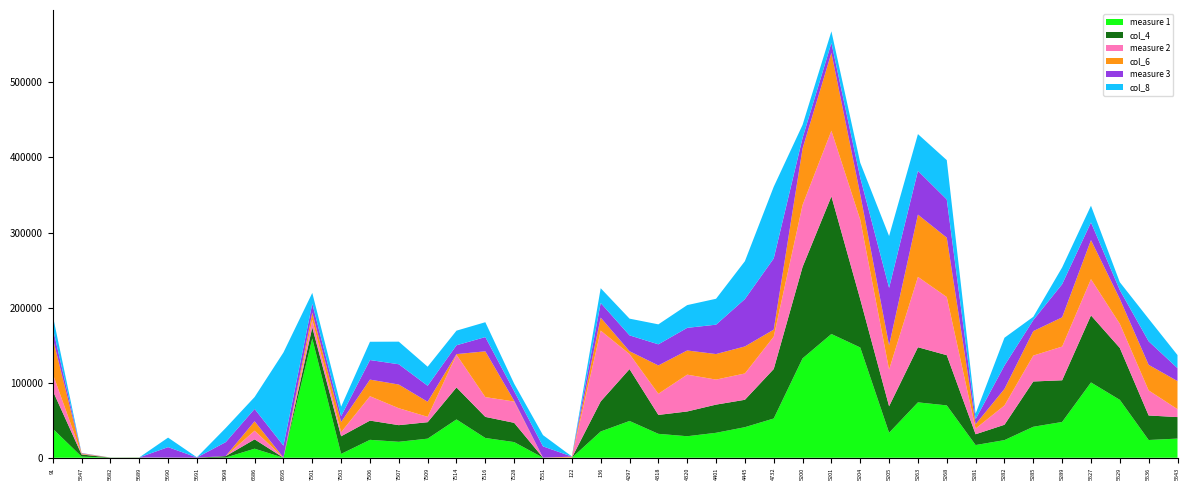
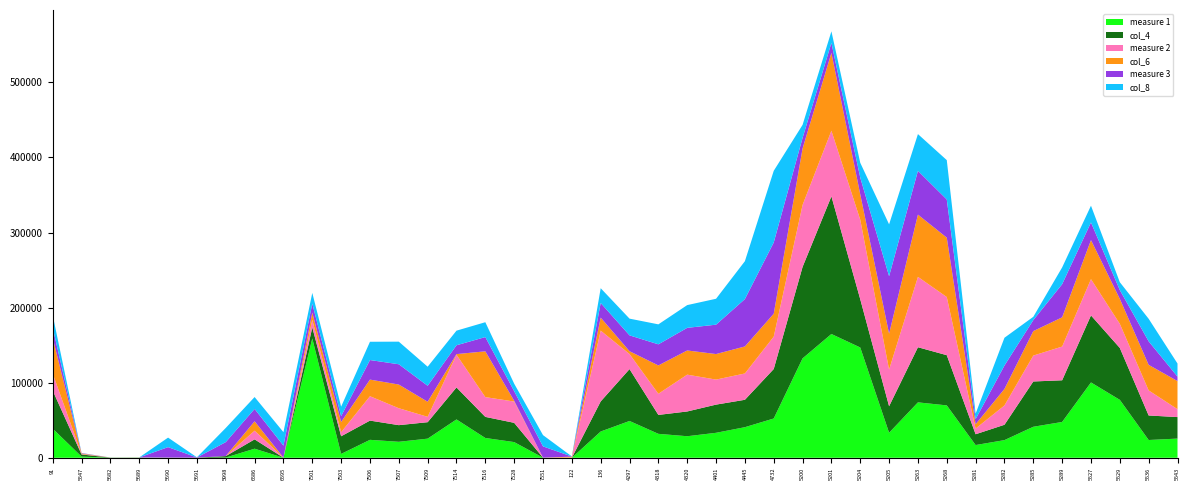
col_8, 6595: 120000 -> 20000
col_6, 4732: 10000 -> 30000
col_6, 5205: 30000 -> 50000
measure 3, 5543: 20000 -> 10000
